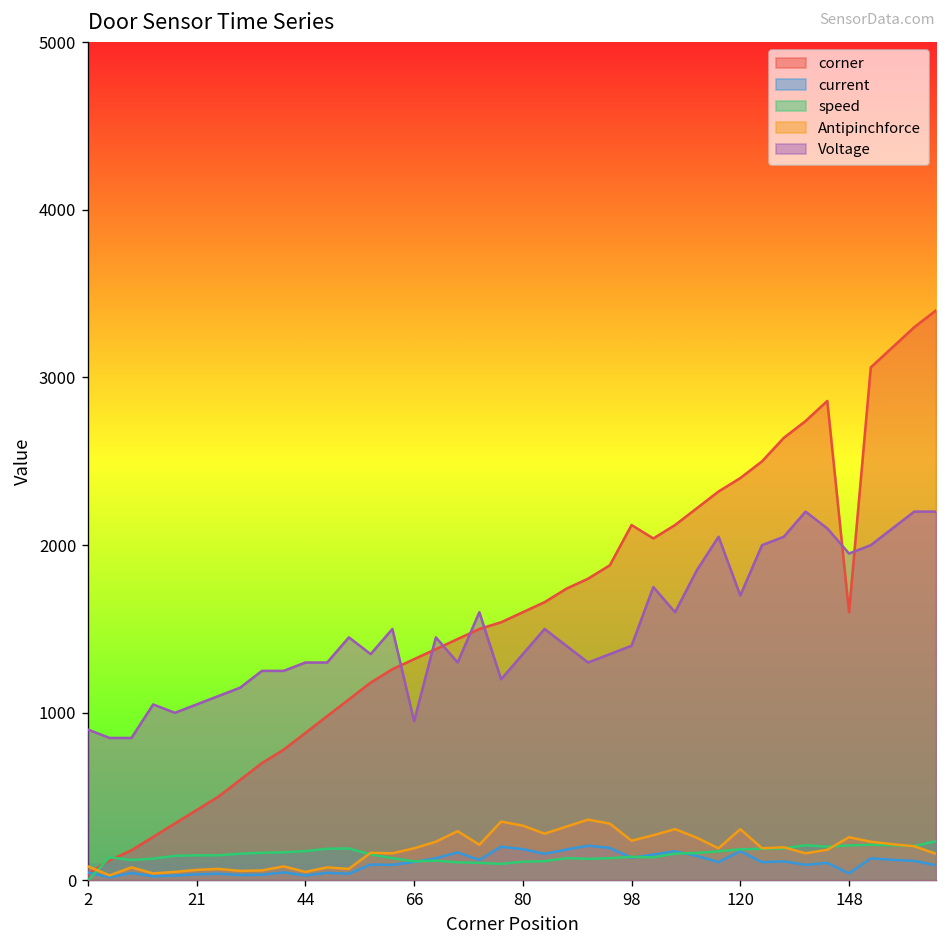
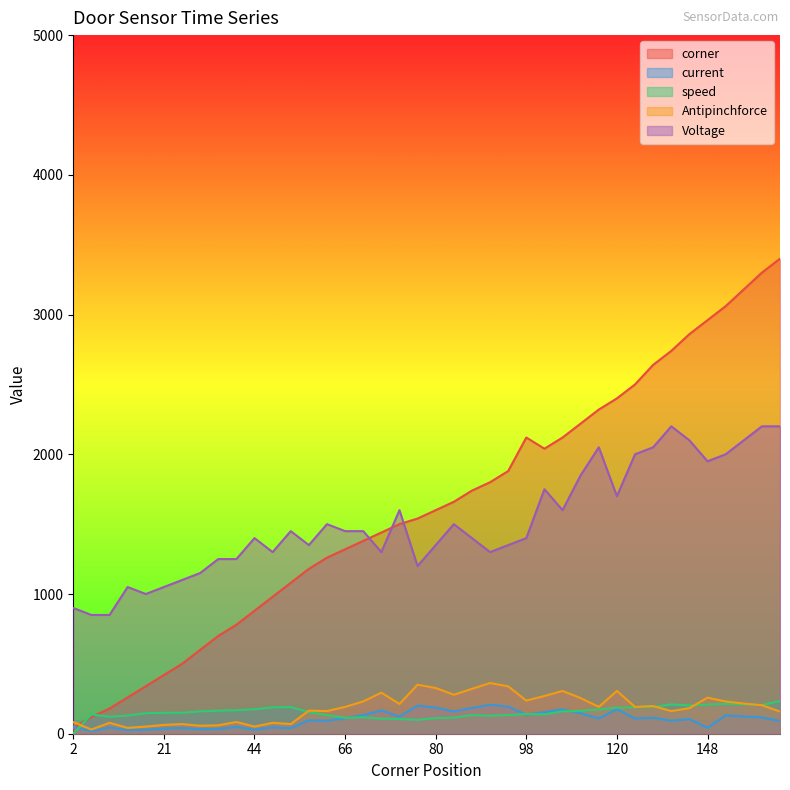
Voltage, 44: 1300 -> 1400
Voltage, 66: 950 -> 1450
corner, 148: 1600 -> 2960
